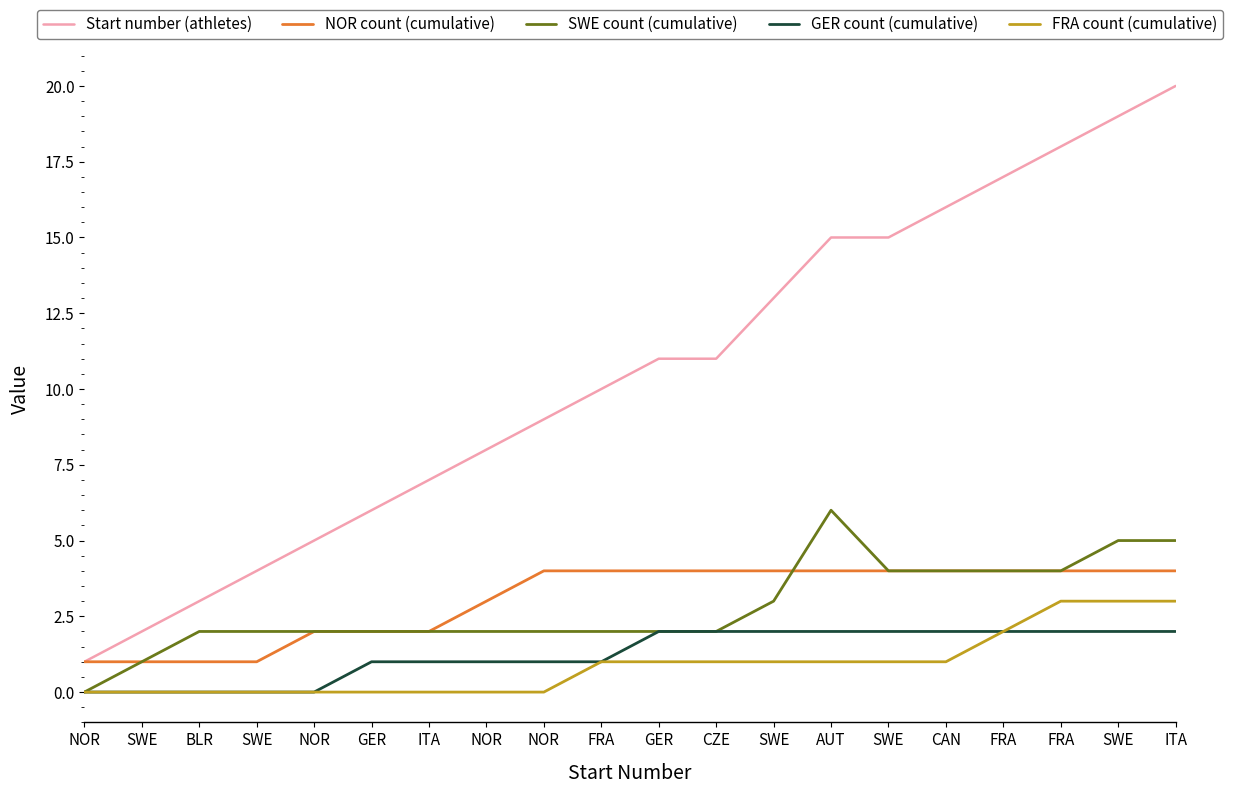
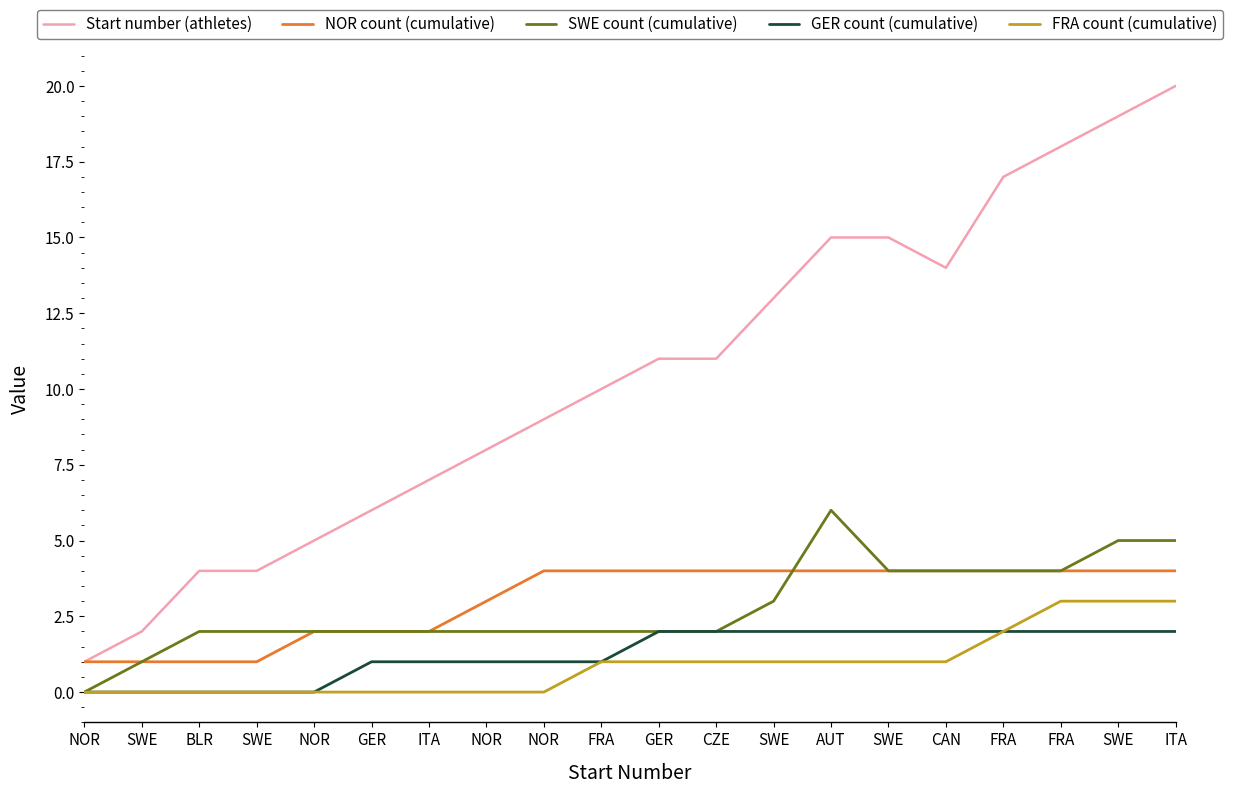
Start number (athletes), BLR: 3 -> 4
Start number (athletes), CAN: 16 -> 14
